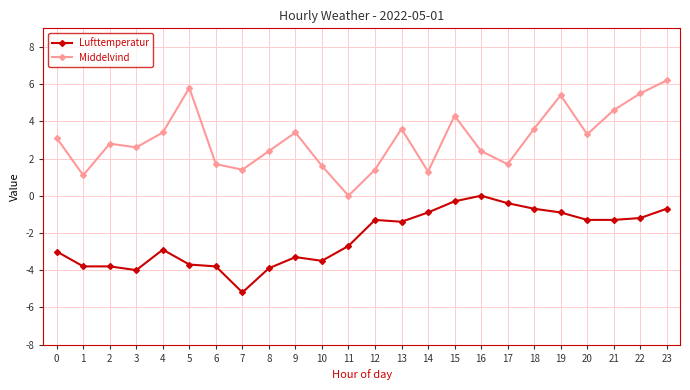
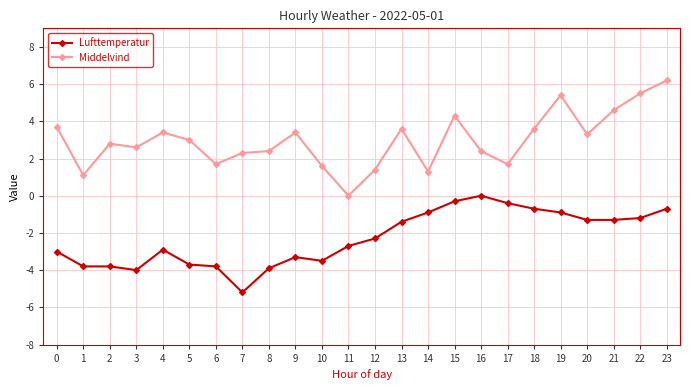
Middelvind, 0: 3.1 -> 3.7
Middelvind, 5: 5.8 -> 3.0
Middelvind, 7: 1.4 -> 2.3
Lufttemperatur, 12: -1.3 -> -2.3
